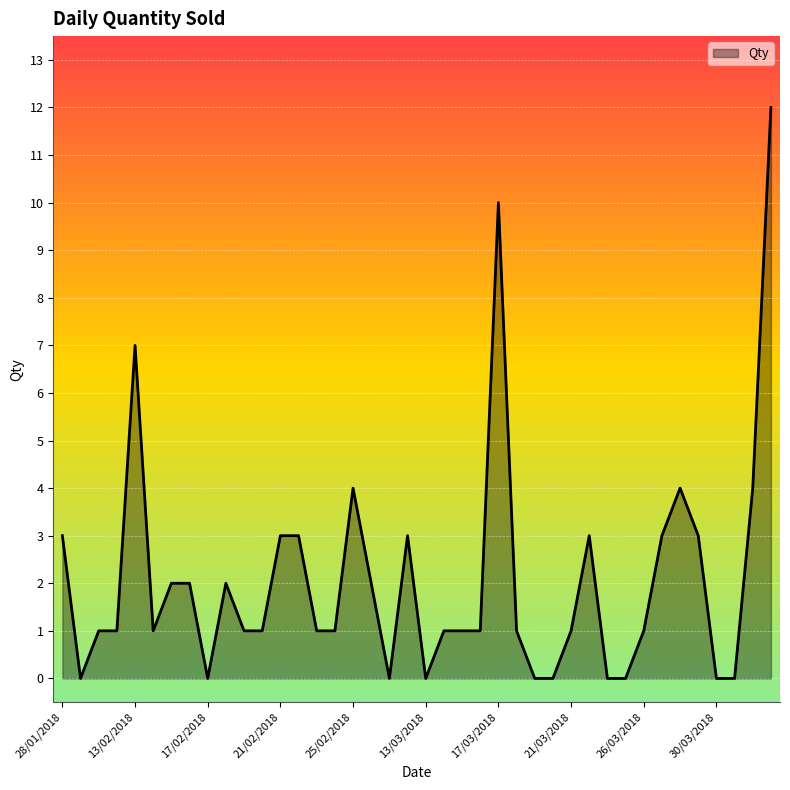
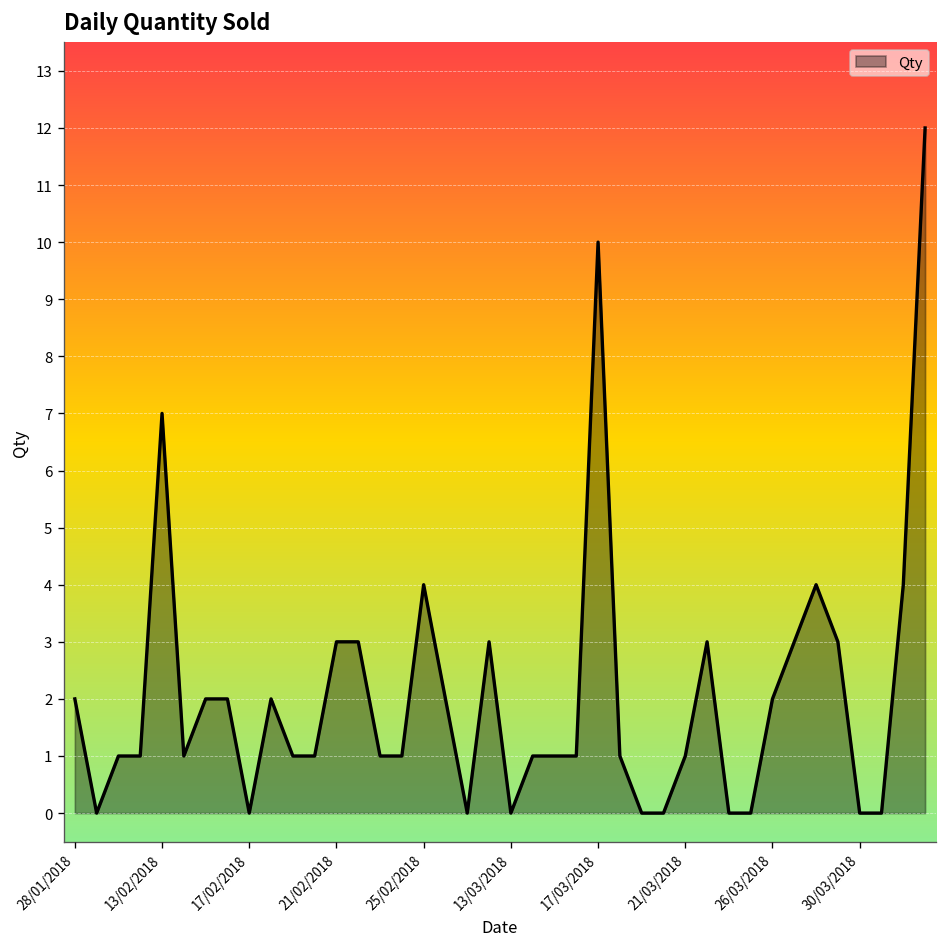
28/01/2018: 3 -> 2
26/03/2018: 1 -> 2
